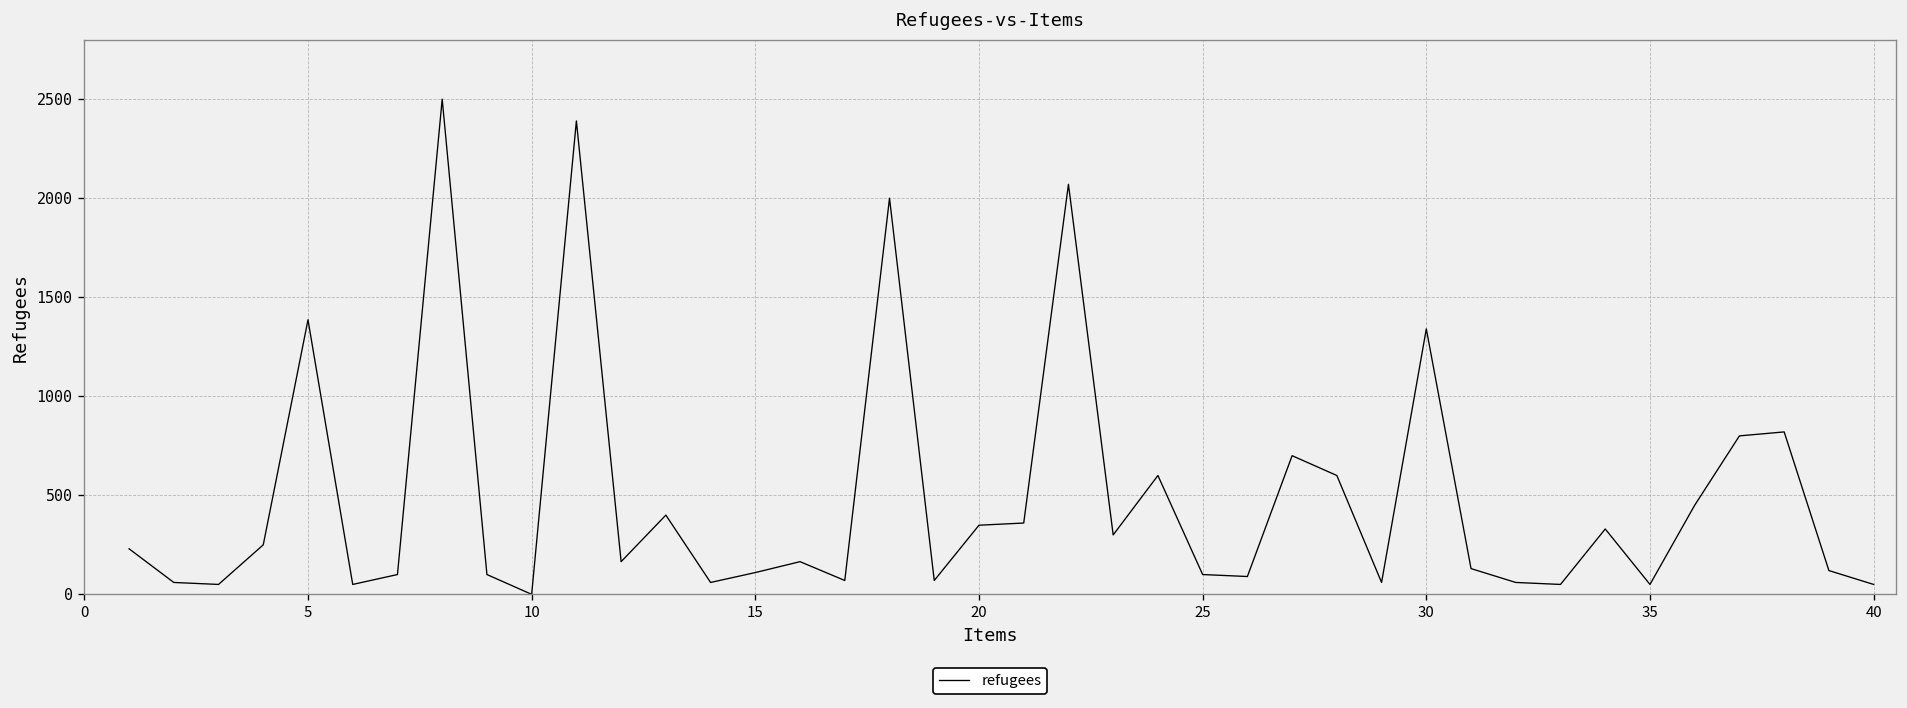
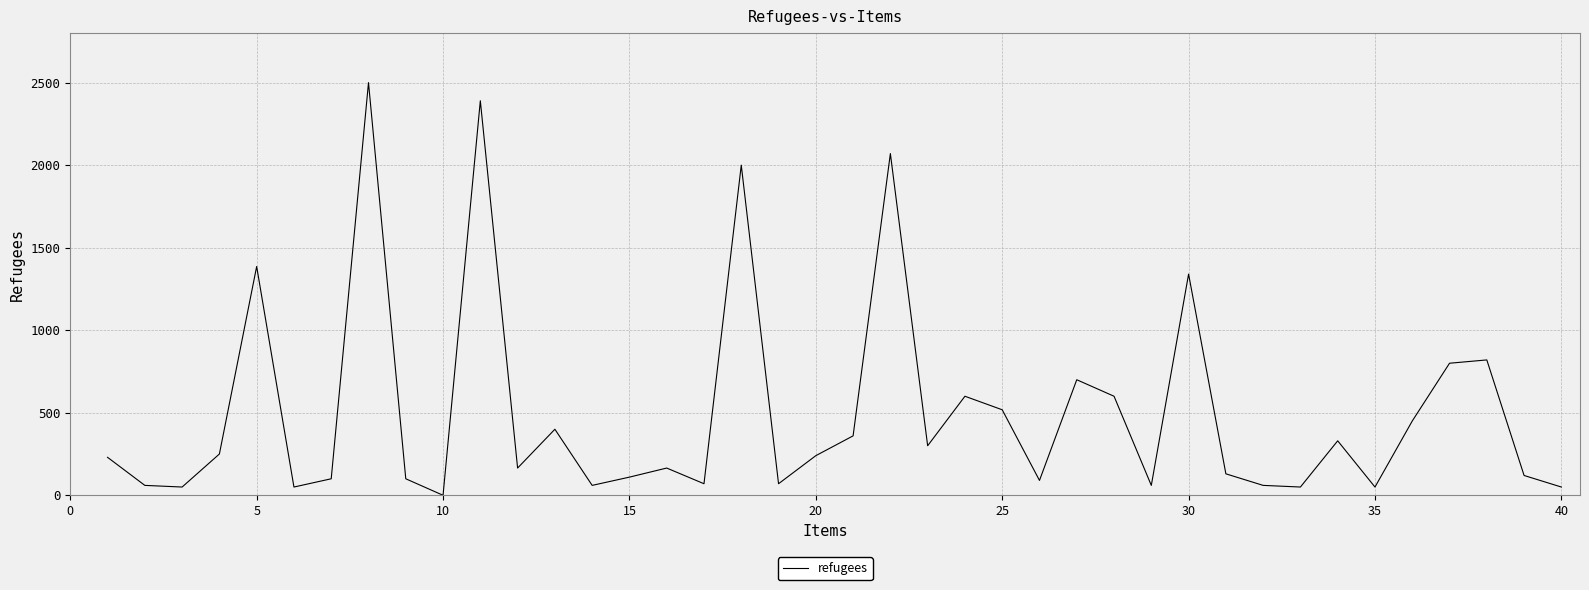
20: 350 -> 240
25: 100 -> 520
